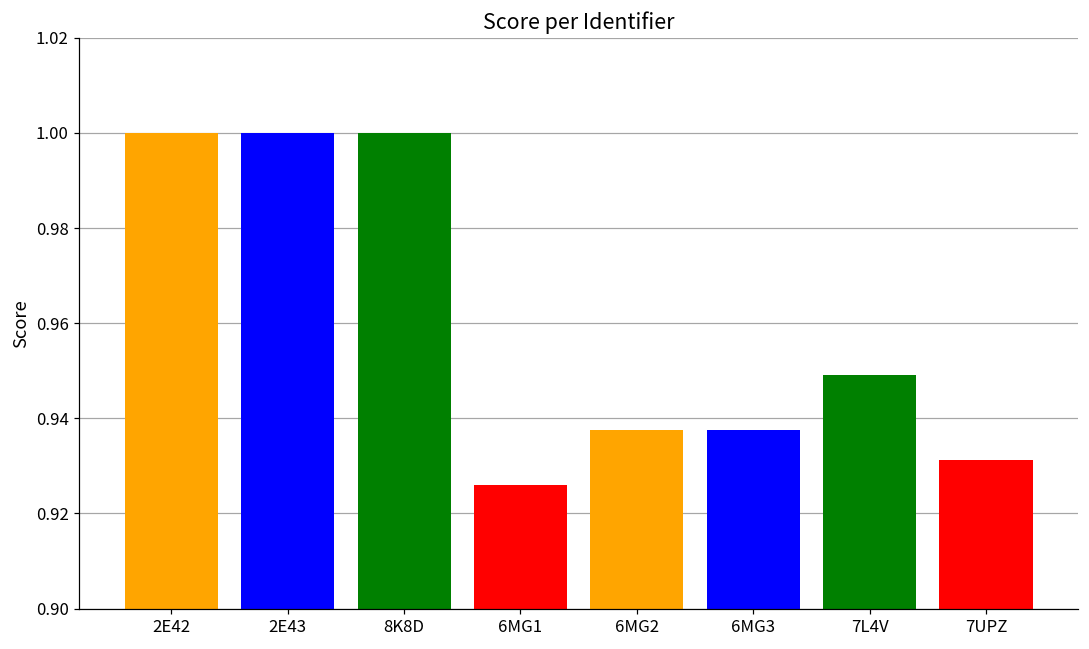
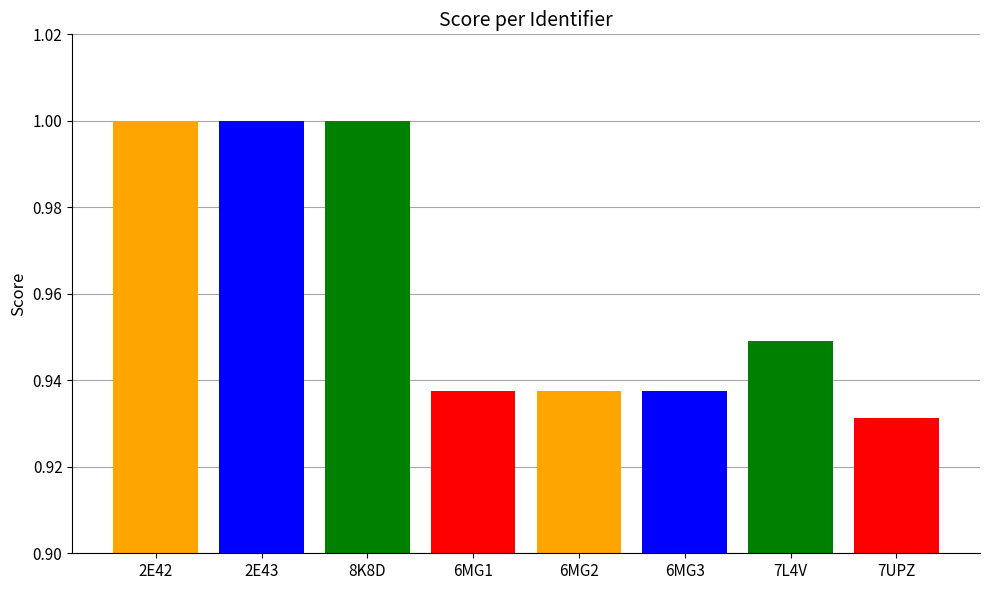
6MG1: 0.926 -> 0.937
